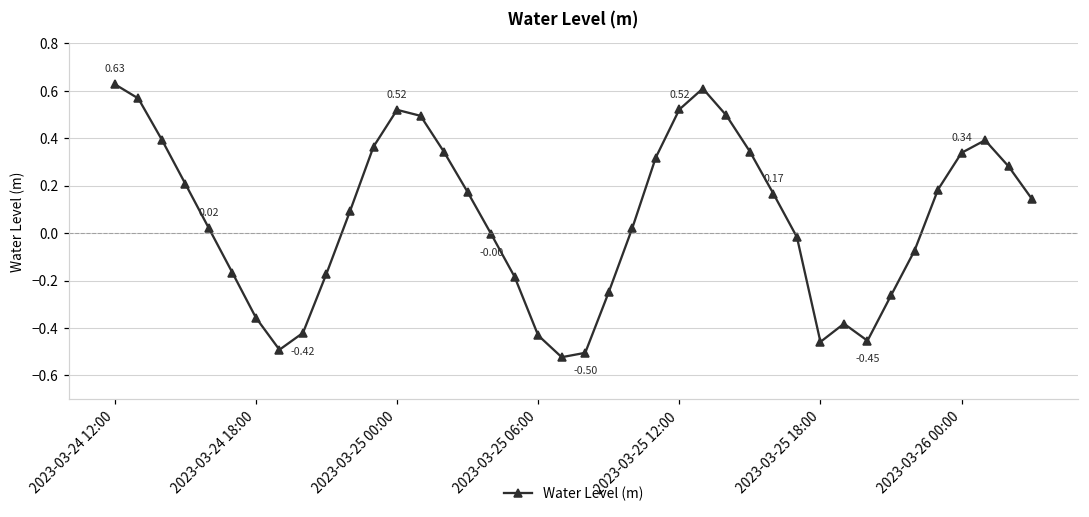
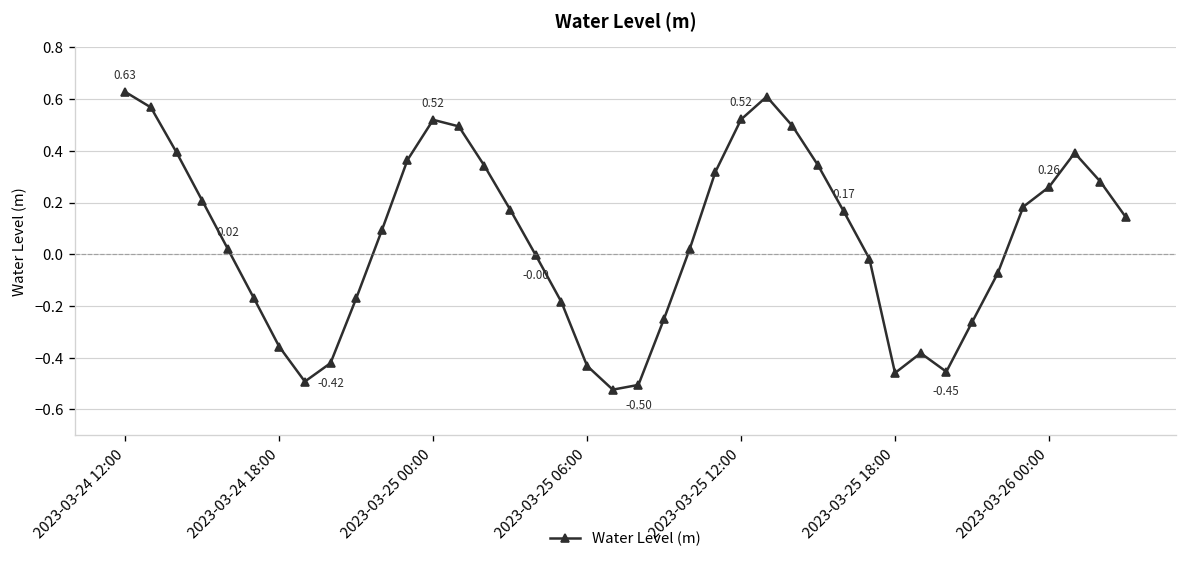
2023-03-26 00:00: 0.34 -> 0.26
